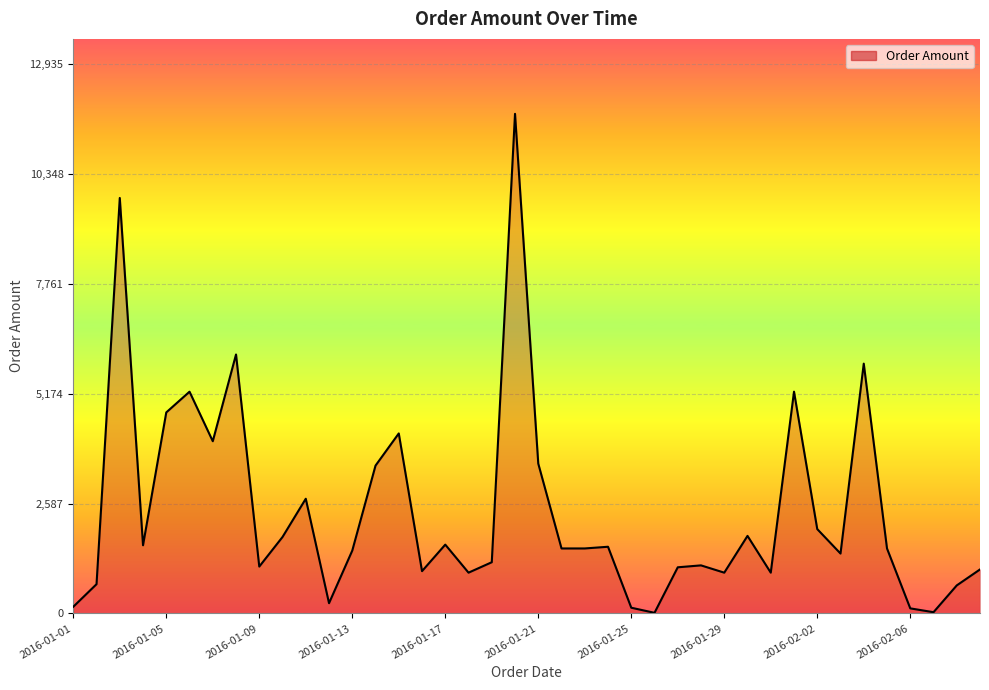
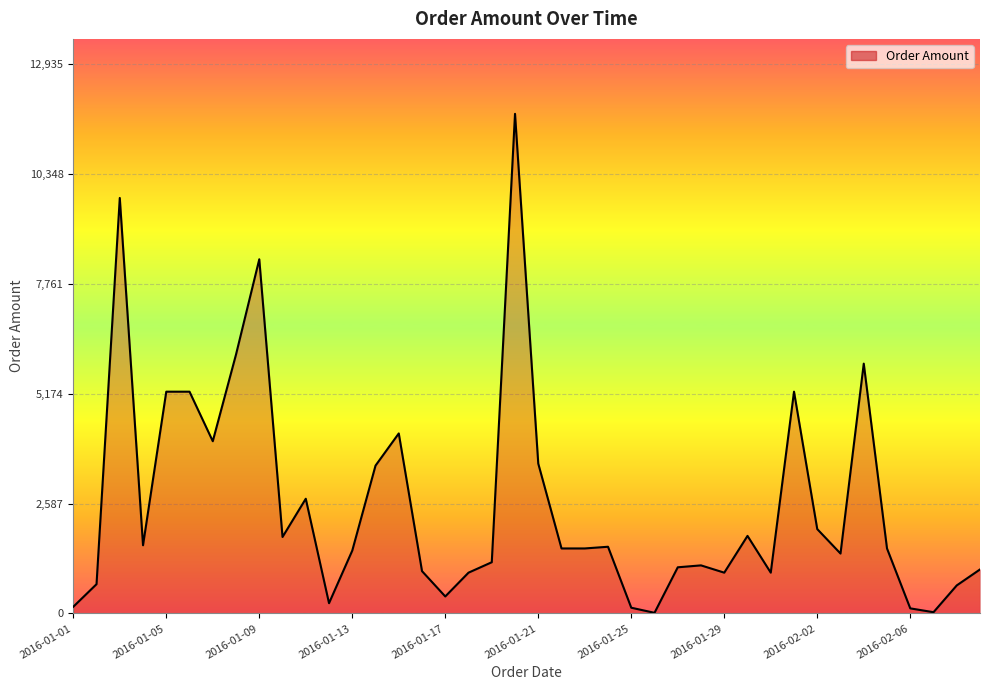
2016-01-05: 4,700 -> 5,200
2016-01-09: 1,100 -> 8,300
2016-01-17: 1,600 -> 400
